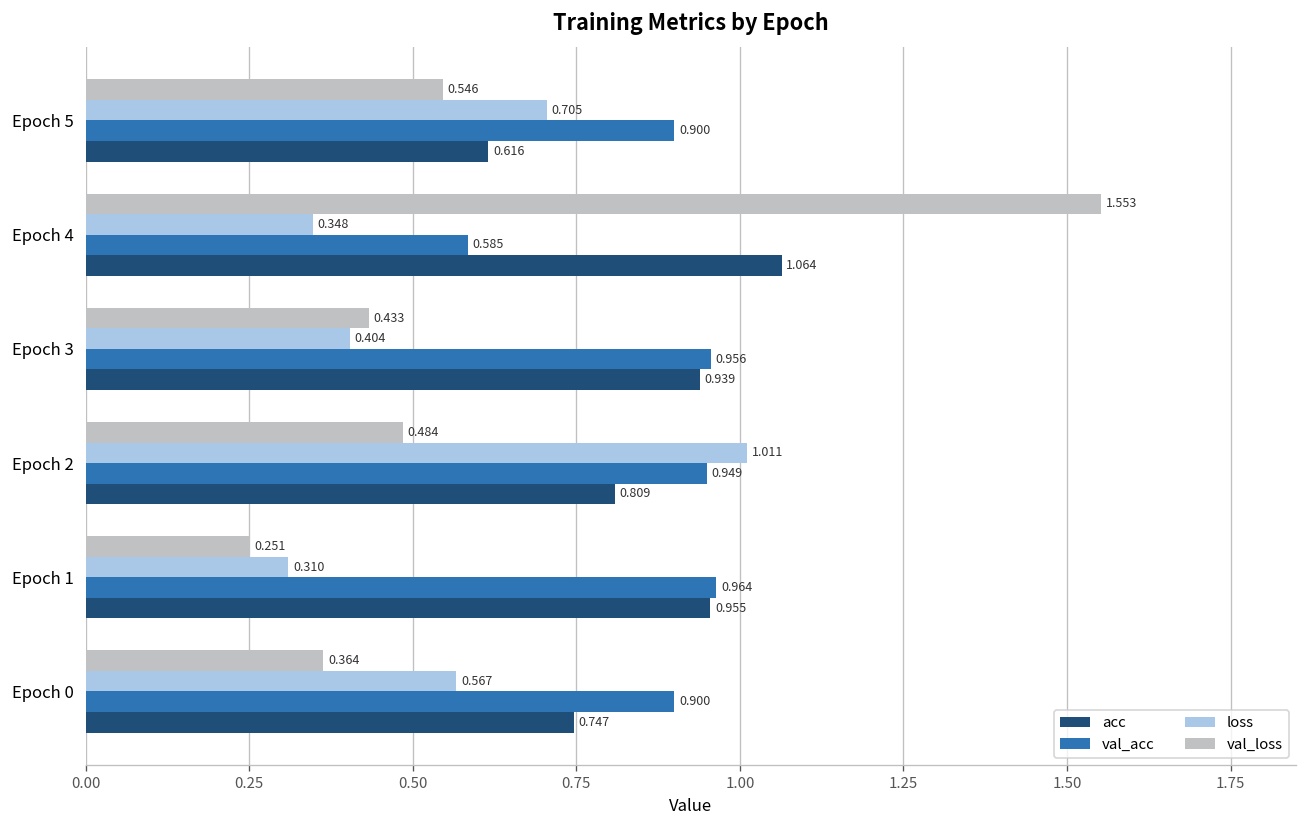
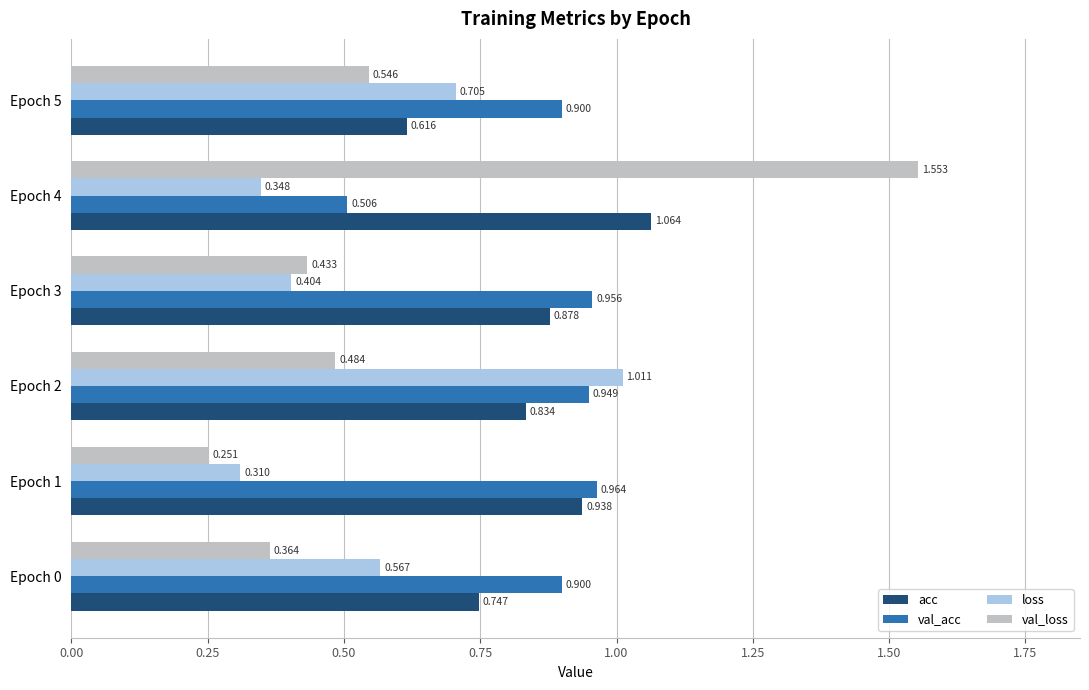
val_acc, Epoch 4: 0.585 -> 0.506
acc, Epoch 3: 0.939 -> 0.878
acc, Epoch 2: 0.809 -> 0.834
acc, Epoch 1: 0.955 -> 0.938
